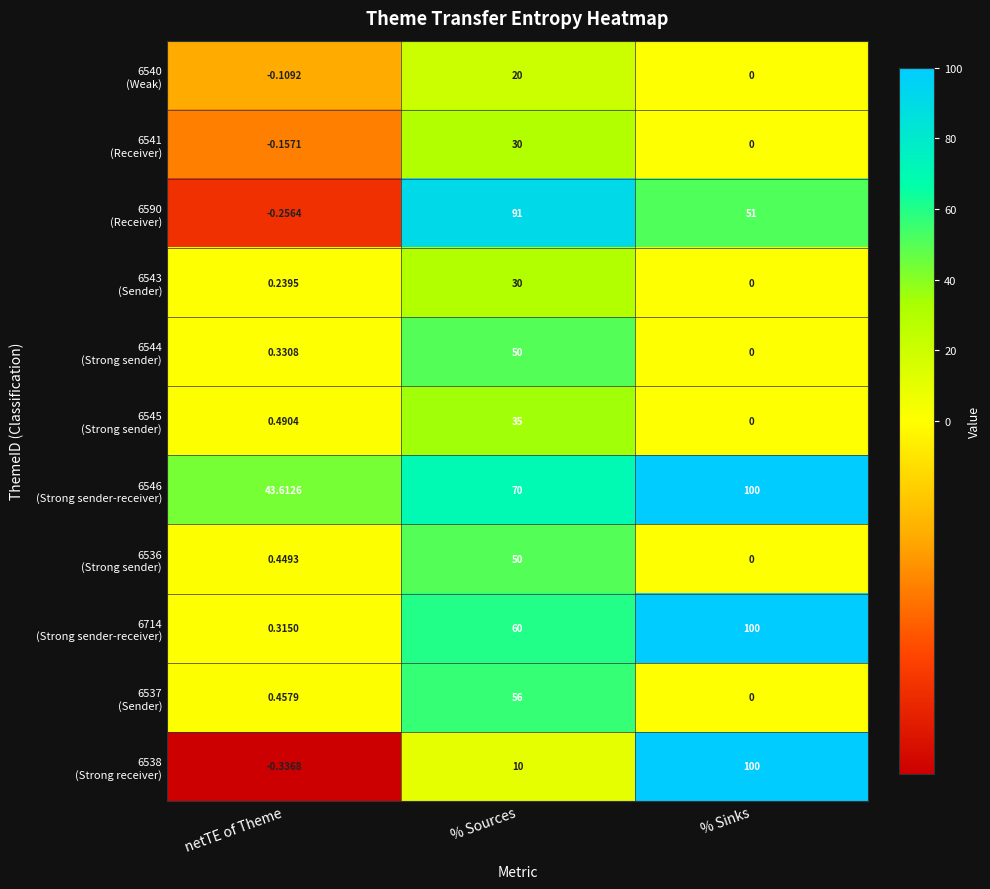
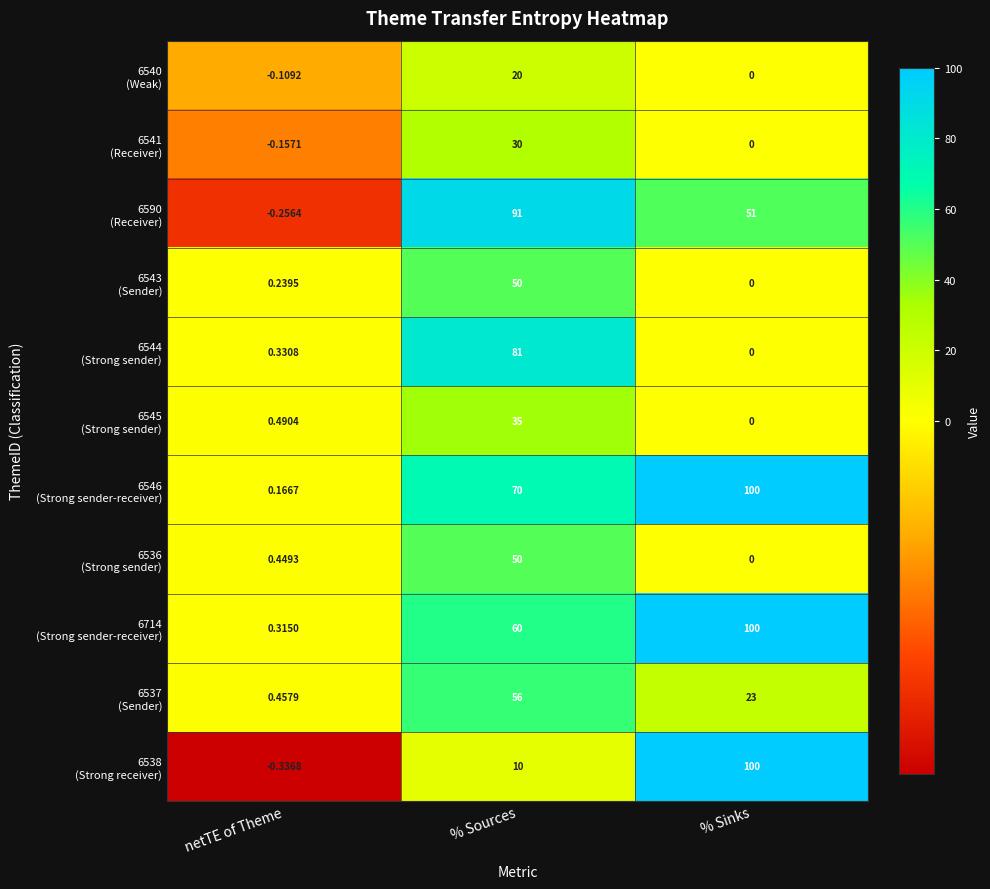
6543 (Sender), % Sources: 30 -> 50
6544 (Strong sender), % Sources: 50 -> 81
6546 (Strong sender-receiver), netTE of Theme: 43.6126 -> 0.1667
6537 (Sender), % Sinks: 0 -> 23
